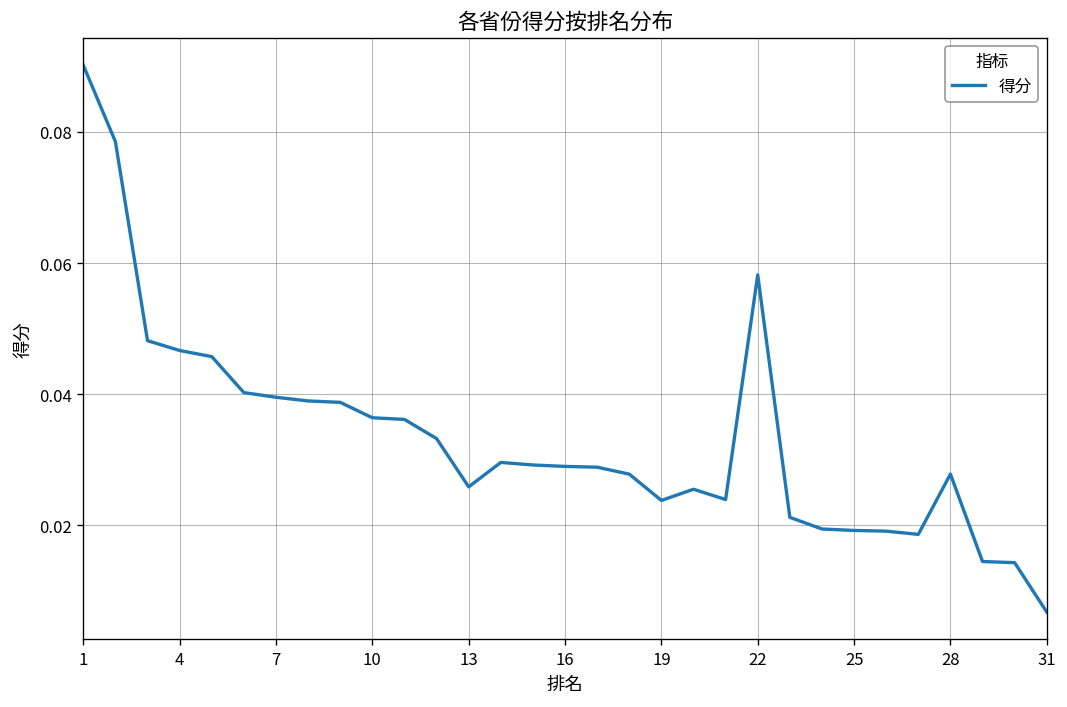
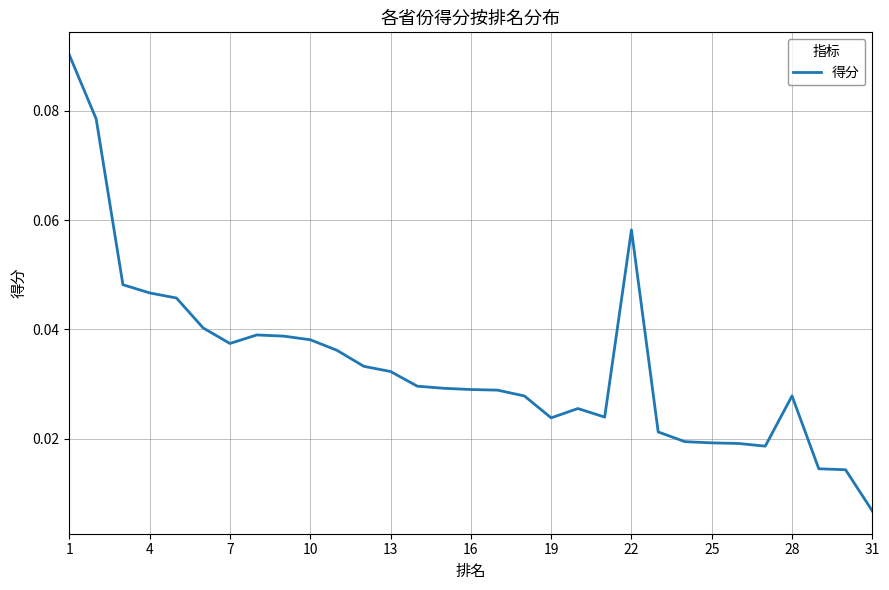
7: 0.040 -> 0.037
10: 0.036 -> 0.038
13: 0.026 -> 0.032
